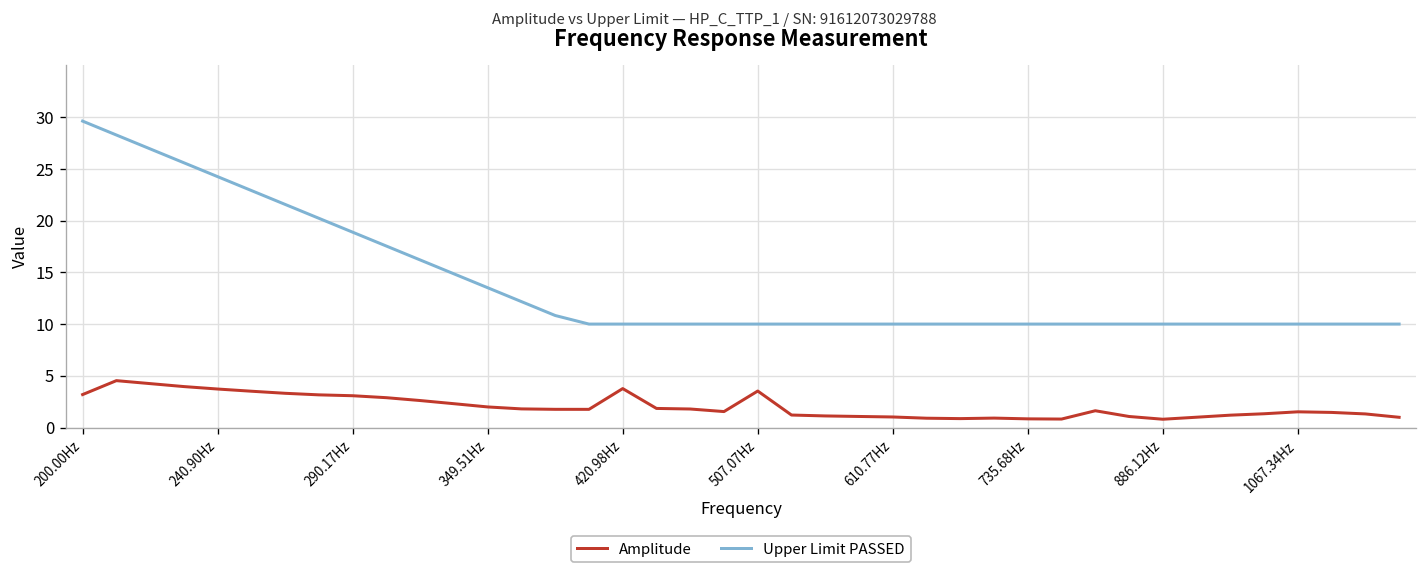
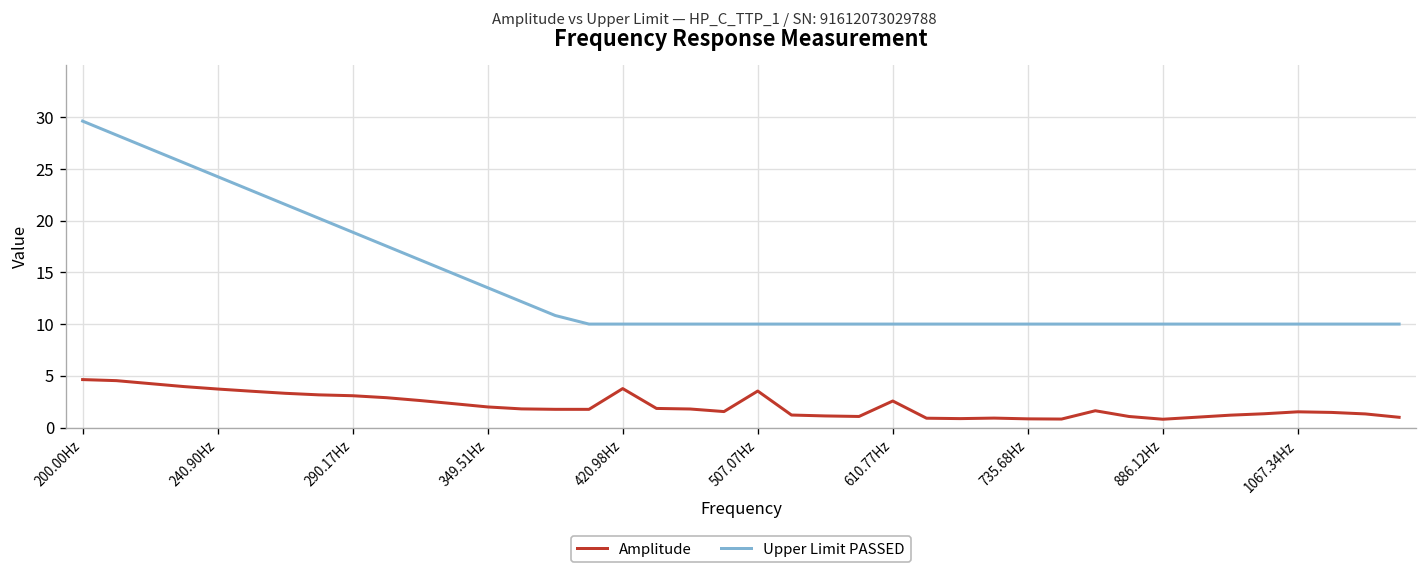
Amplitude, 200.00Hz: 3 -> 5
Amplitude, 610.77Hz: 1 -> 3
